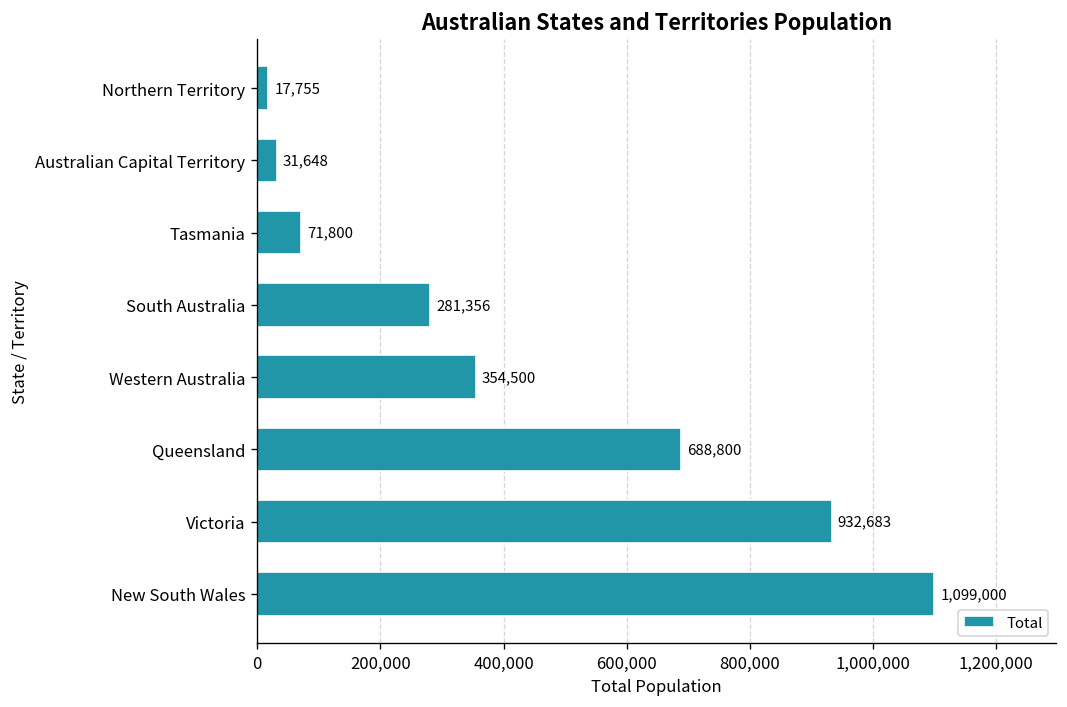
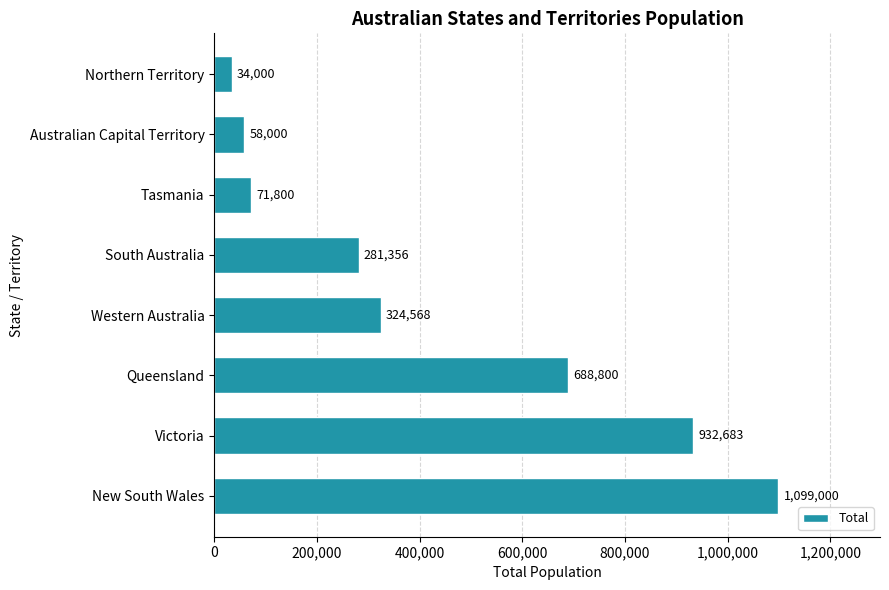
Northern Territory: 17,755 -> 34,000
Australian Capital Territory: 31,648 -> 58,000
Western Australia: 354,500 -> 324,568
